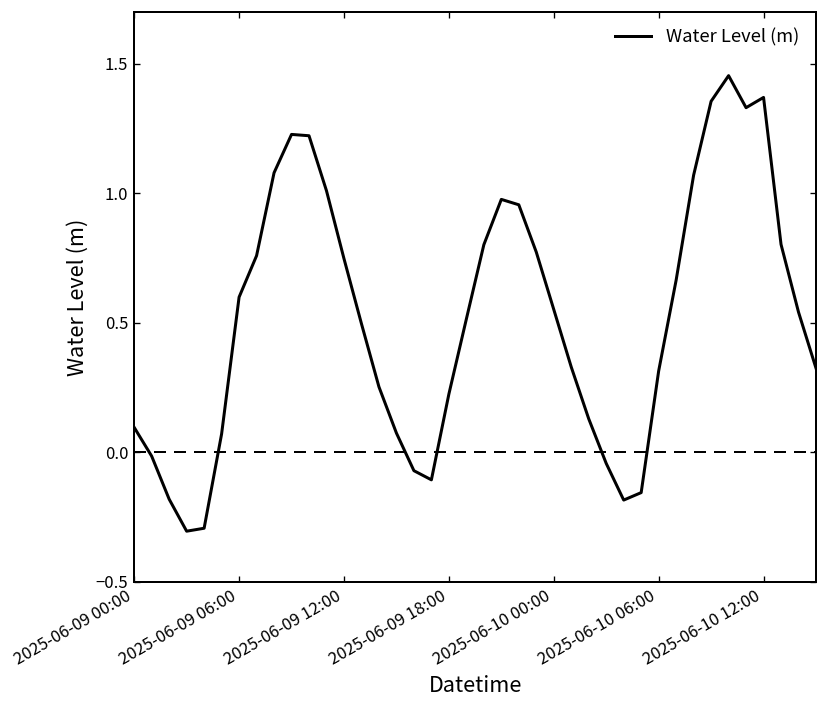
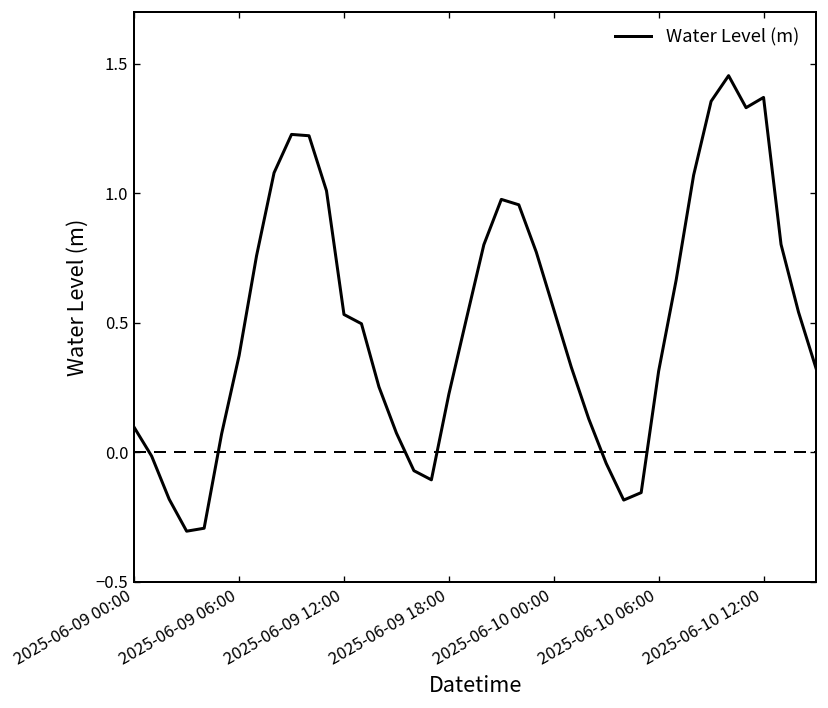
2025-06-09 06:00: 0.60 -> 0.37
2025-06-09 12:00: 0.75 -> 0.53
